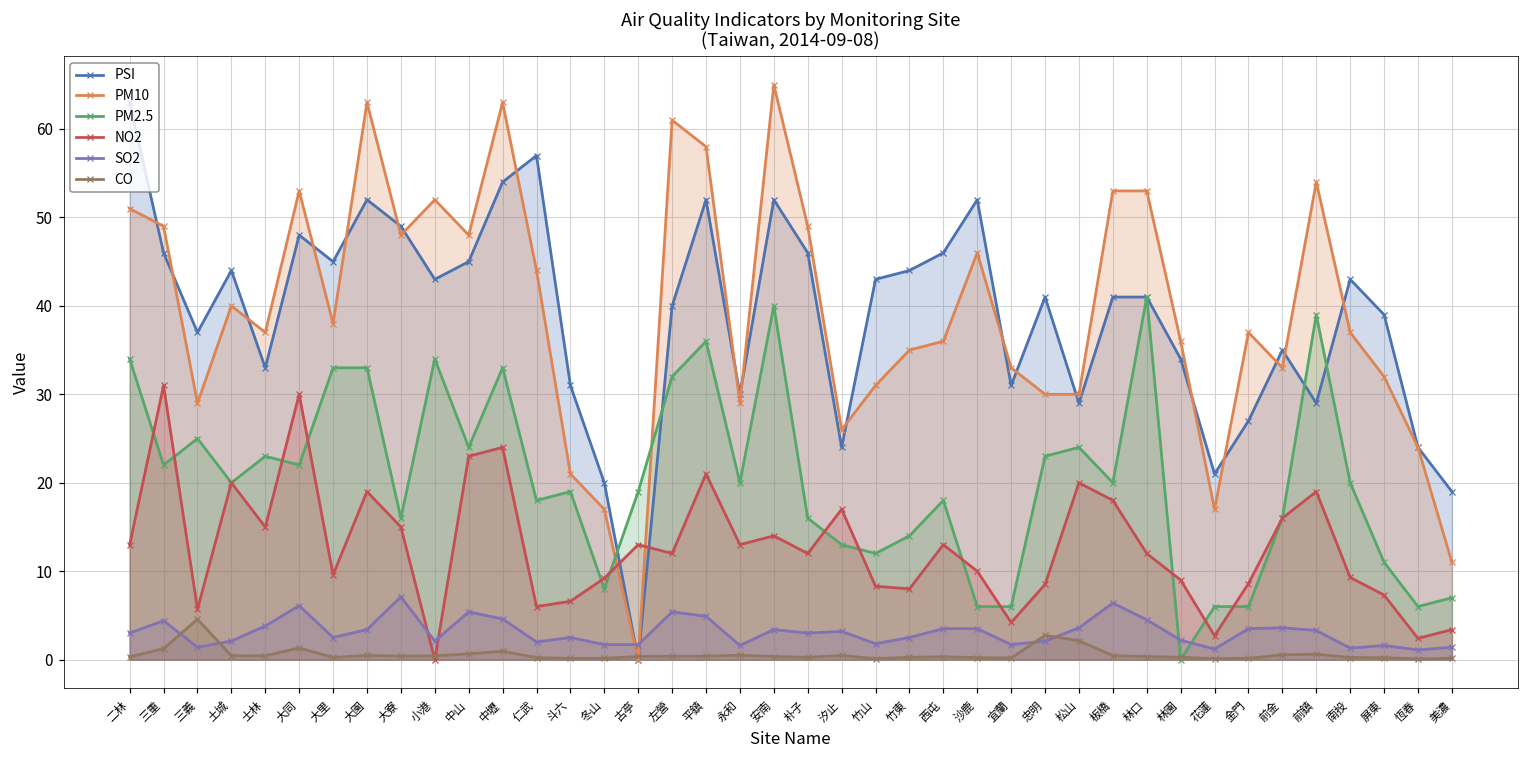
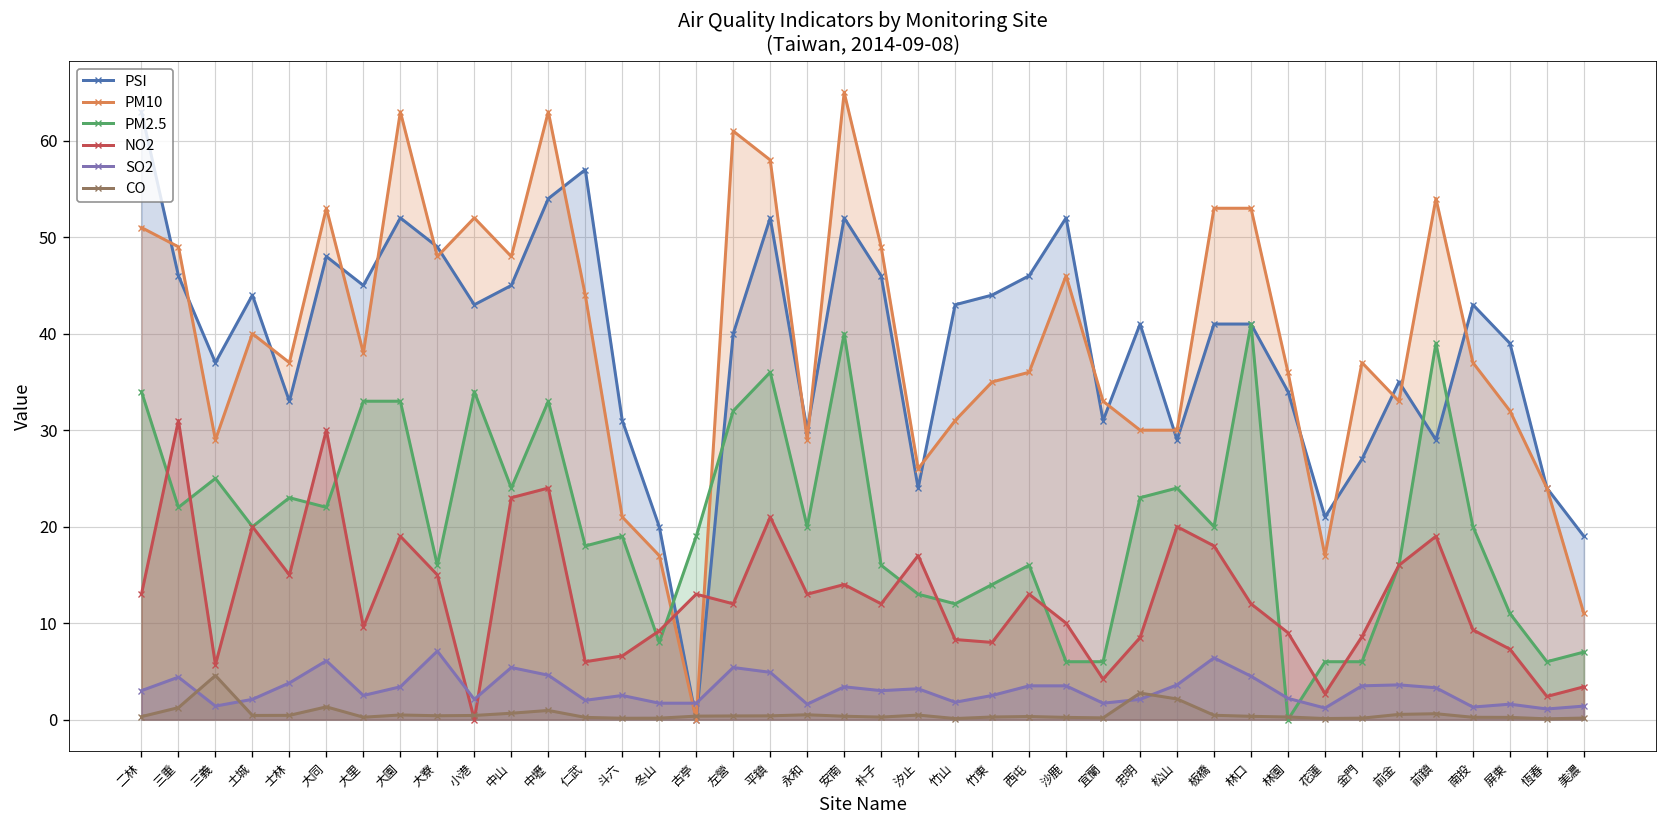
PM2.5, 西屯: 18 -> 16
